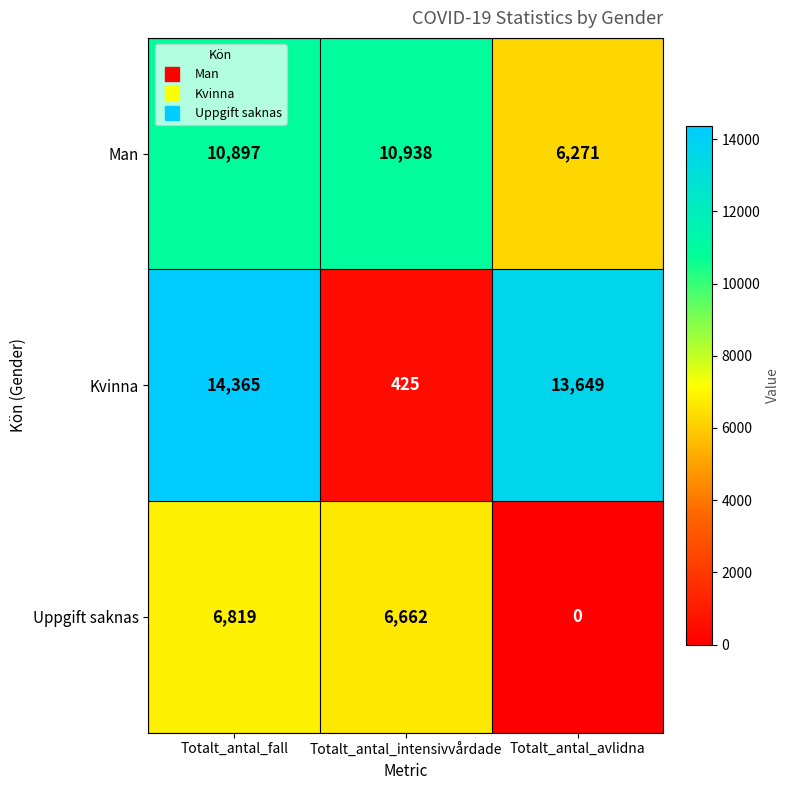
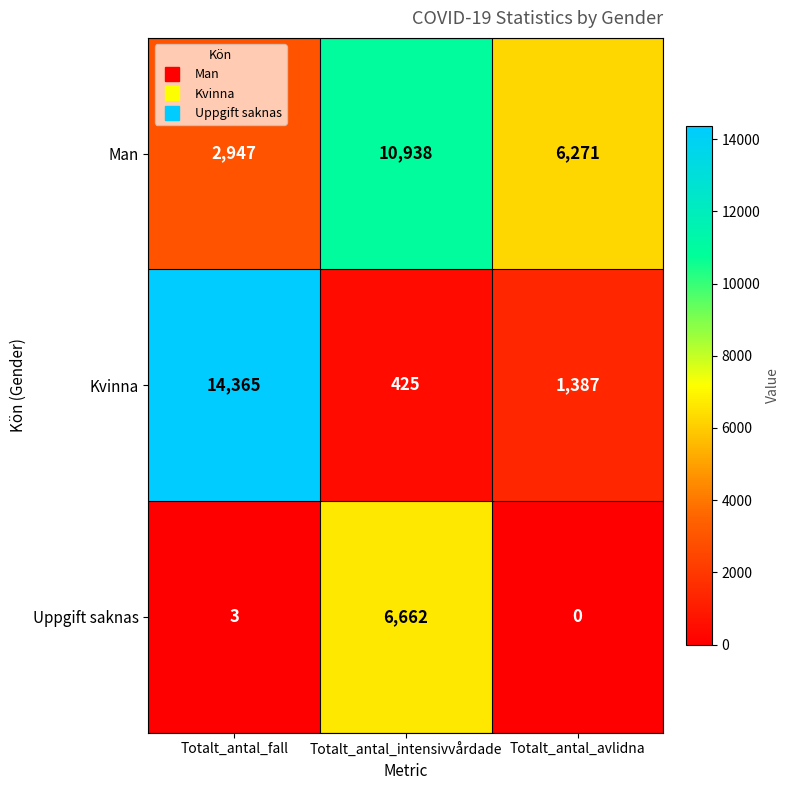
Man, Totalt_antal_fall: 10,897 -> 2,947
Kvinna, Totalt_antal_avlidna: 13,649 -> 1,387
Uppgift saknas, Totalt_antal_fall: 6,819 -> 3
